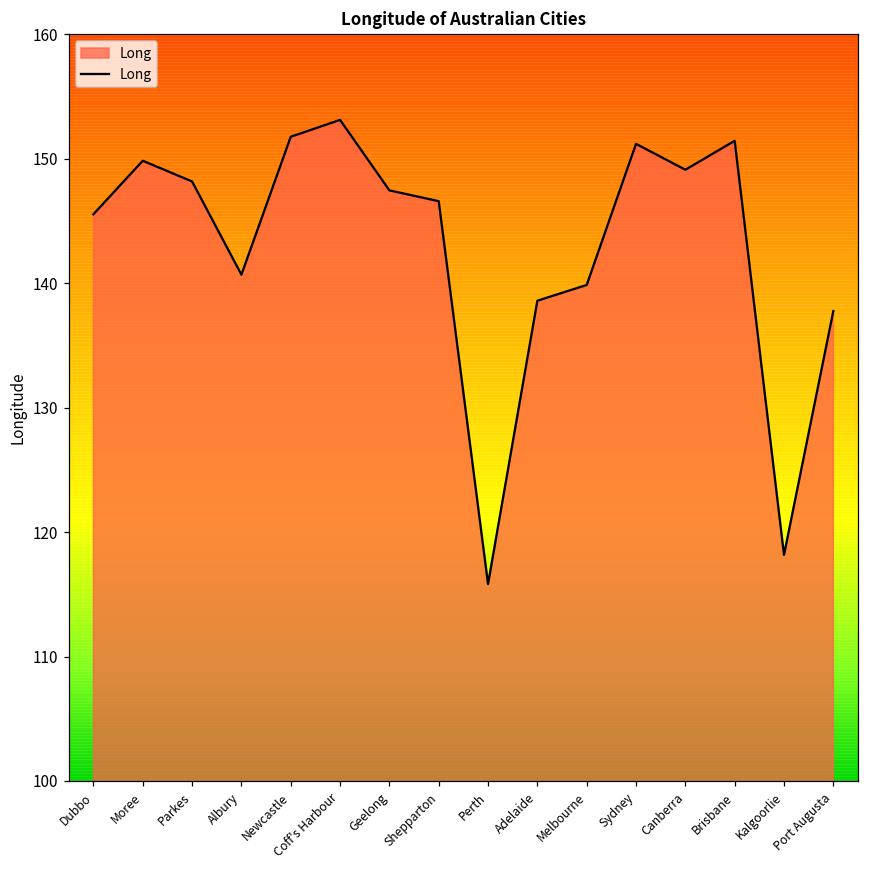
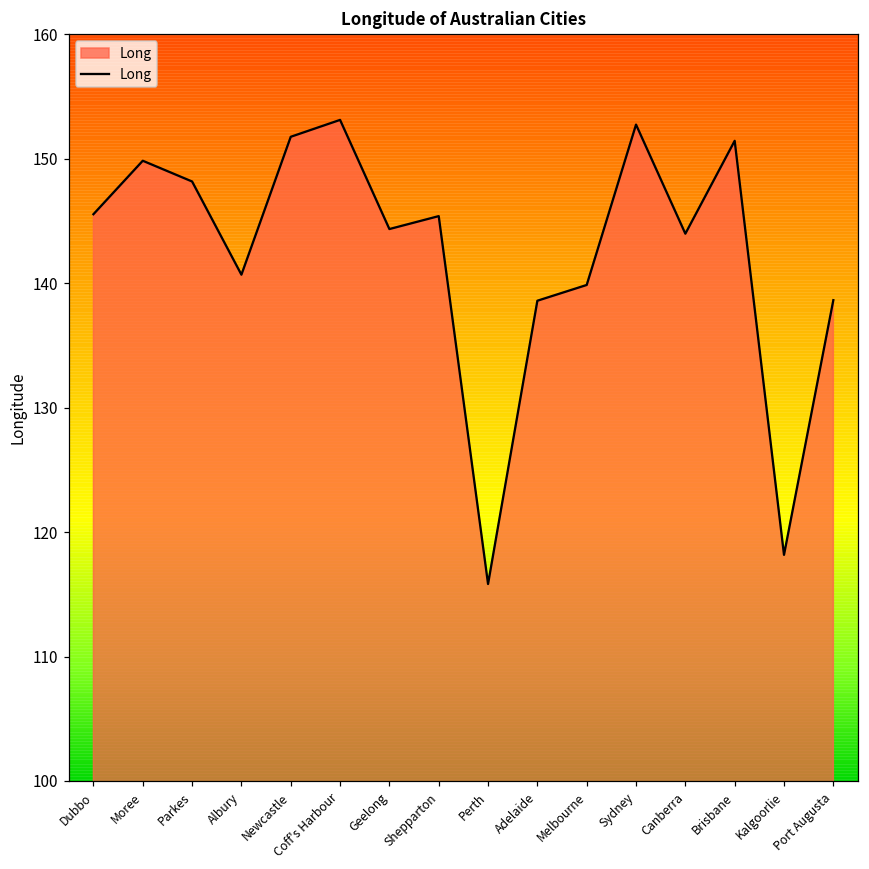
Geelong: 147.5 -> 144.4
Shepparton: 146.6 -> 145.4
Sydney: 151.2 -> 152.8
Canberra: 149.1 -> 144.0
Port Augusta: 137.8 -> 138.6
